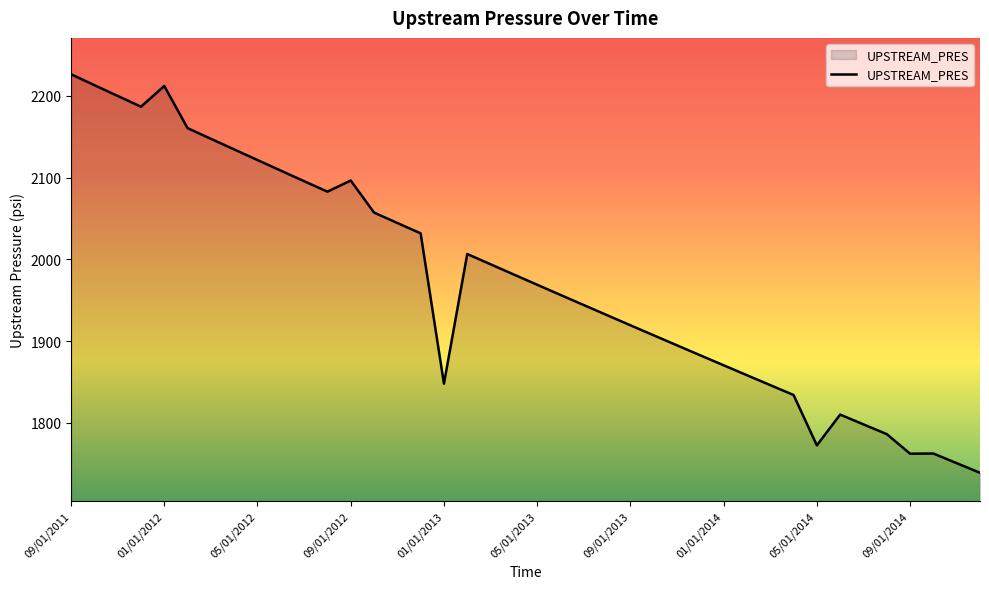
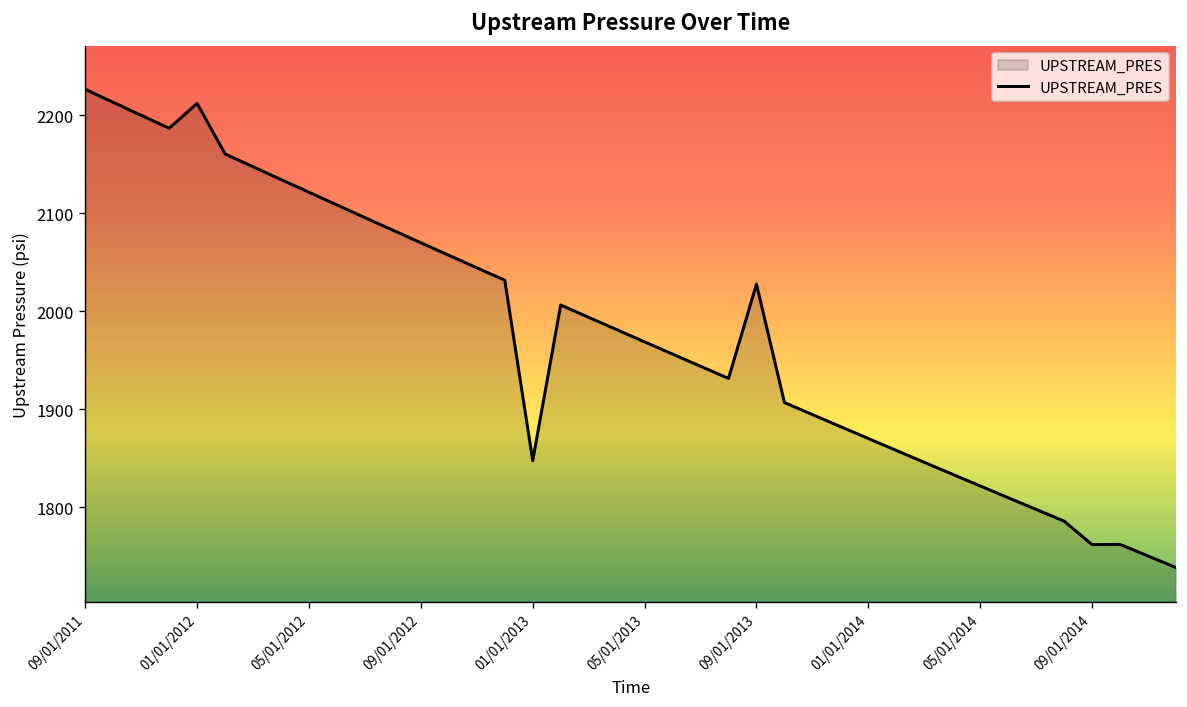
09/01/2012: 2100 -> 2070
09/01/2013: 1920 -> 2030
05/01/2014: 1770 -> 1820
